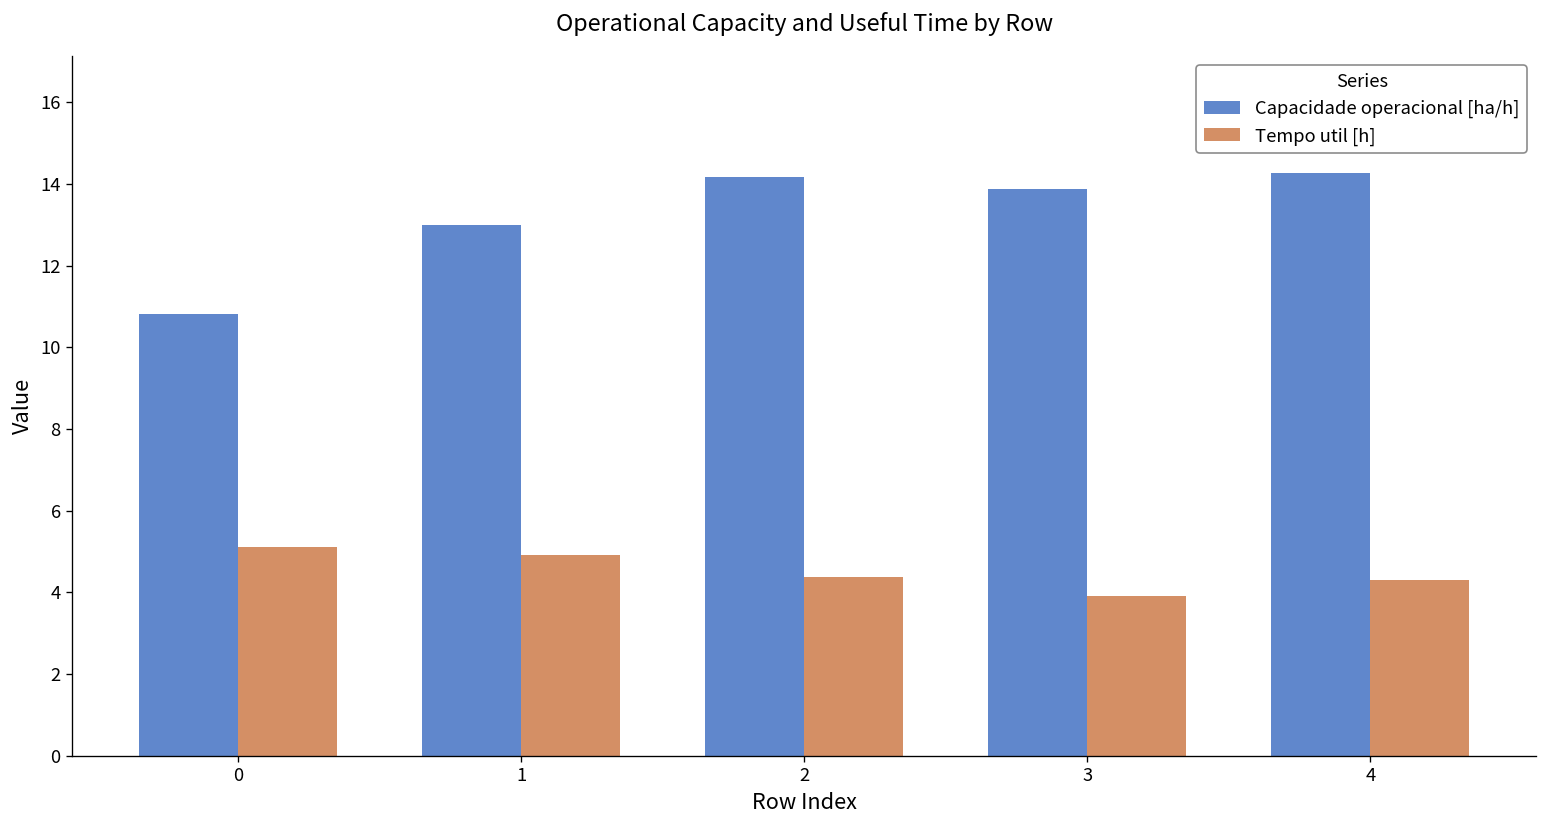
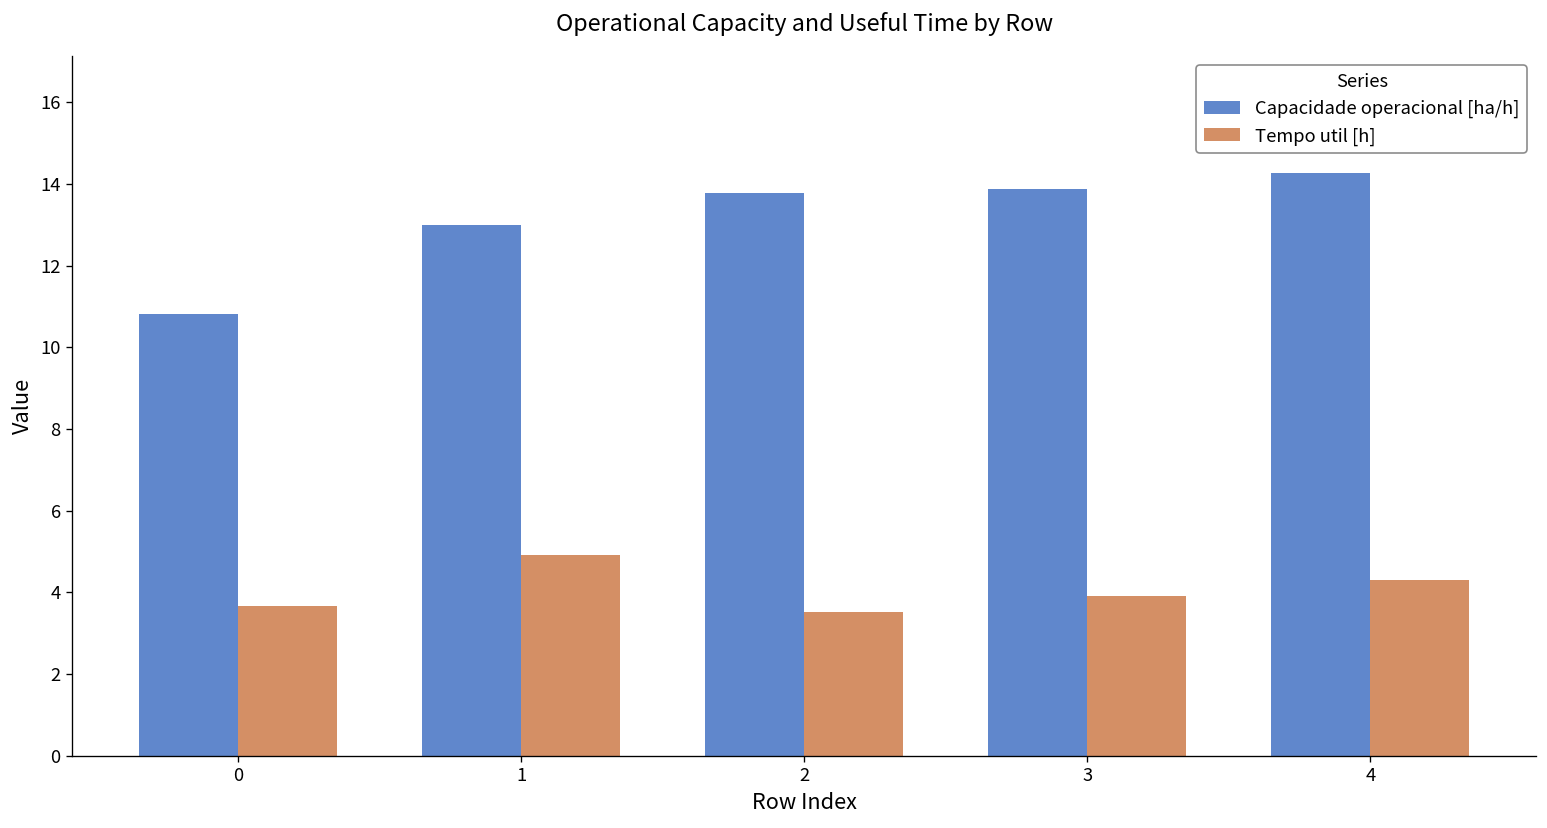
Tempo util [h], 0: 5.1 -> 3.7
Capacidade operacional [ha/h], 2: 14.2 -> 13.8
Tempo util [h], 2: 4.4 -> 3.5
